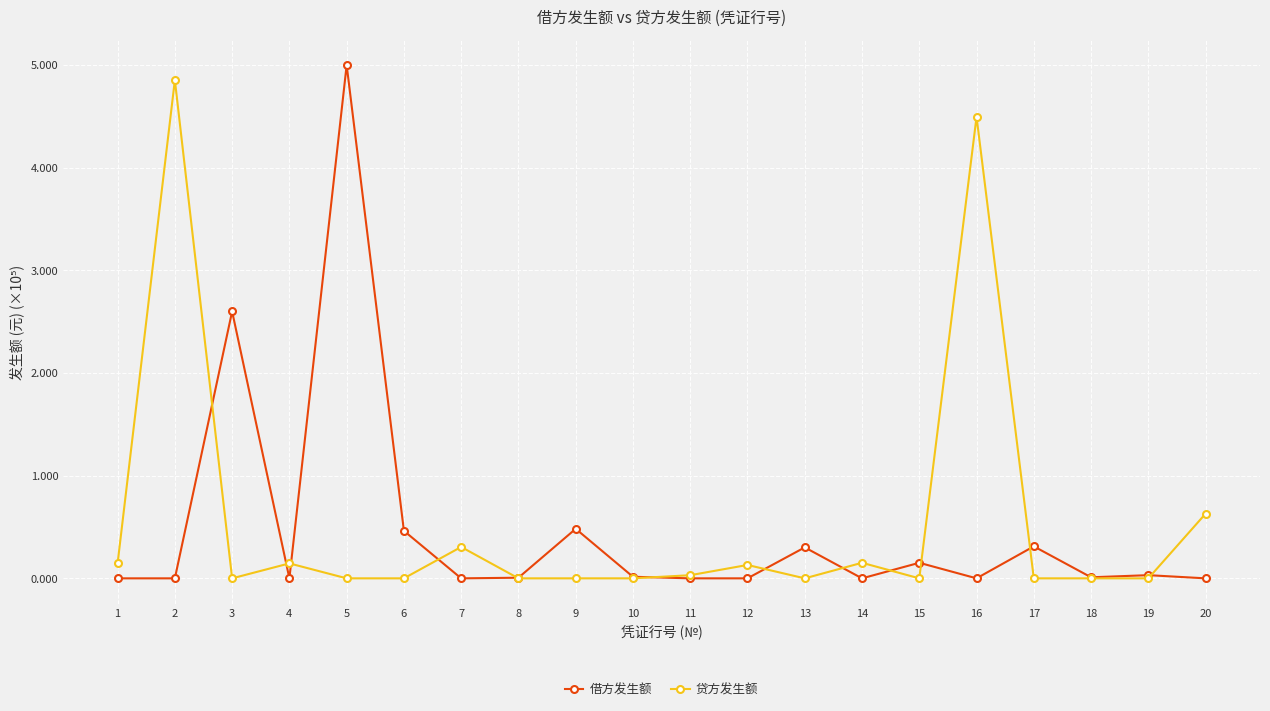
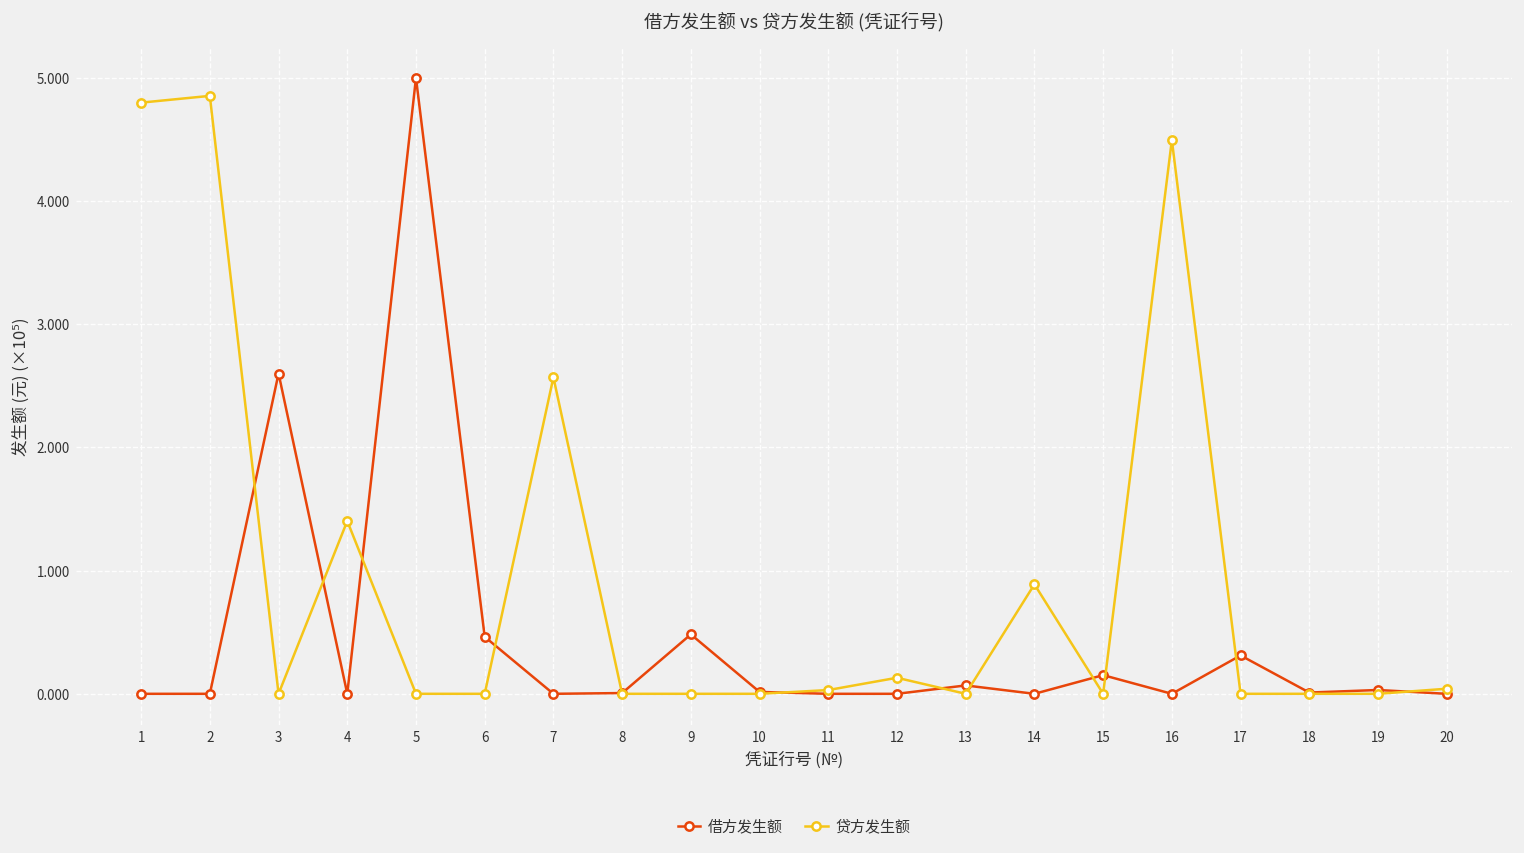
贷方发生额, 1: 0.15 -> 4.80
贷方发生额, 4: 0.15 -> 1.40
贷方发生额, 7: 0.31 -> 2.57
借方发生额, 13: 0.30 -> 0.07
贷方发生额, 14: 0.15 -> 0.89
贷方发生额, 20: 0.63 -> 0.04
